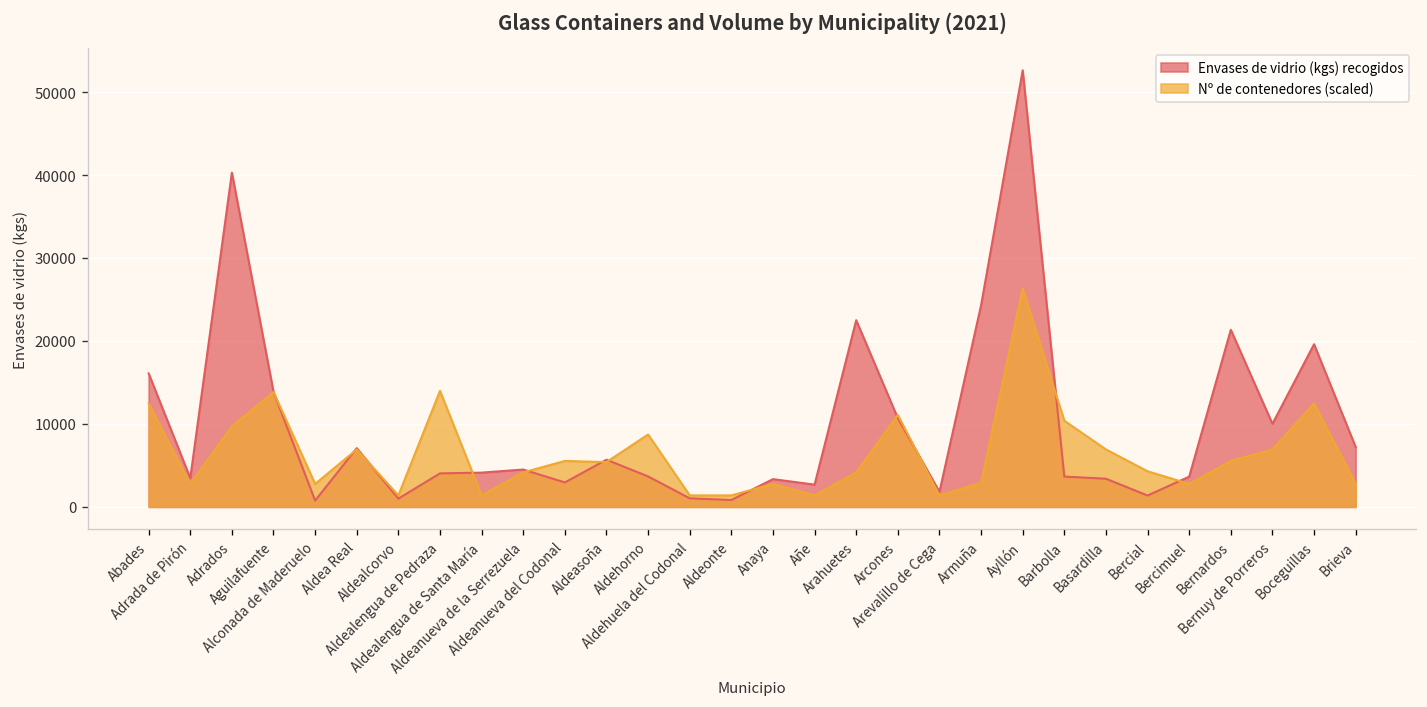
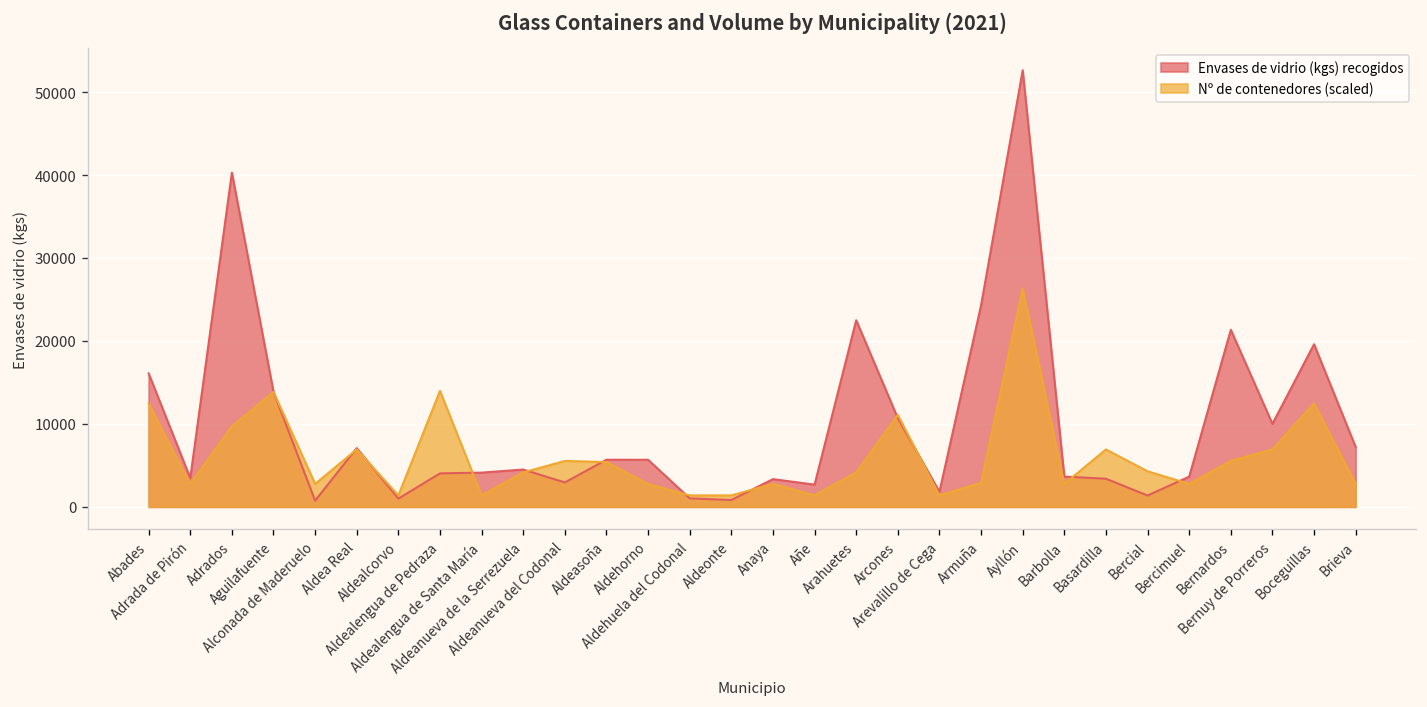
Envases de vidrio (kgs) recogidos, Aldehorno: 4000 -> 6000
Nº de contenedores (scaled), Aldehorno: 9000 -> 3000
Nº de contenedores (scaled), Barbolla: 10000 -> 3000
